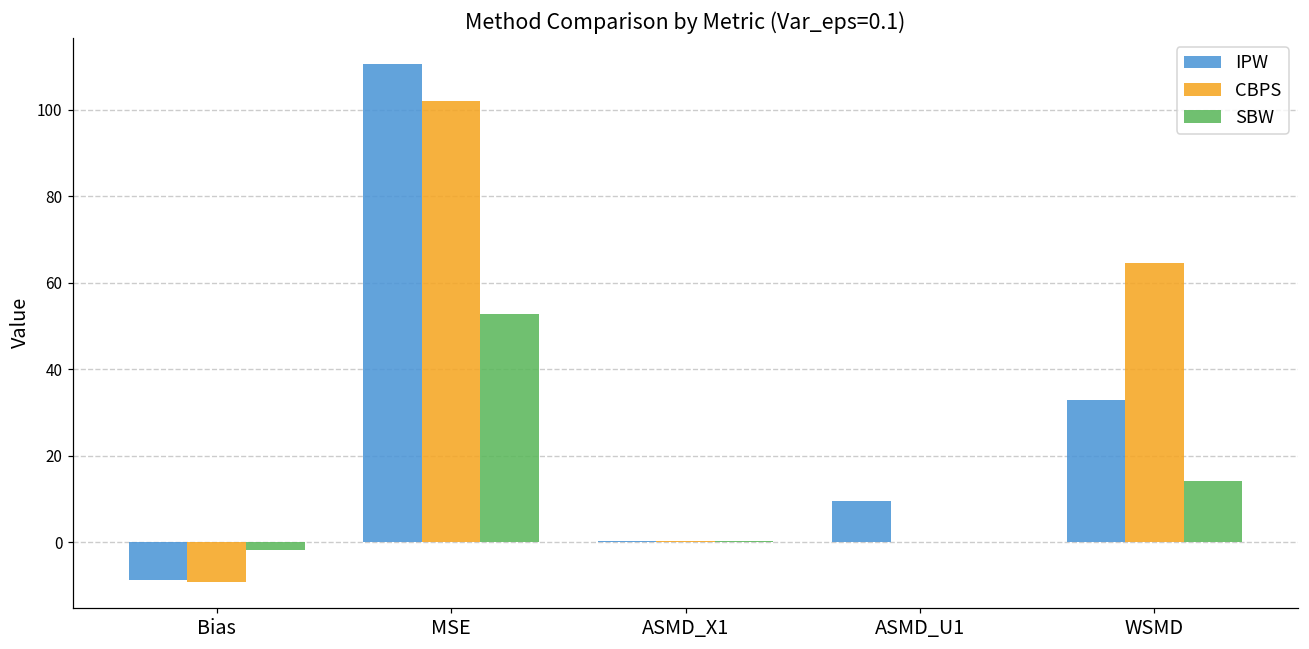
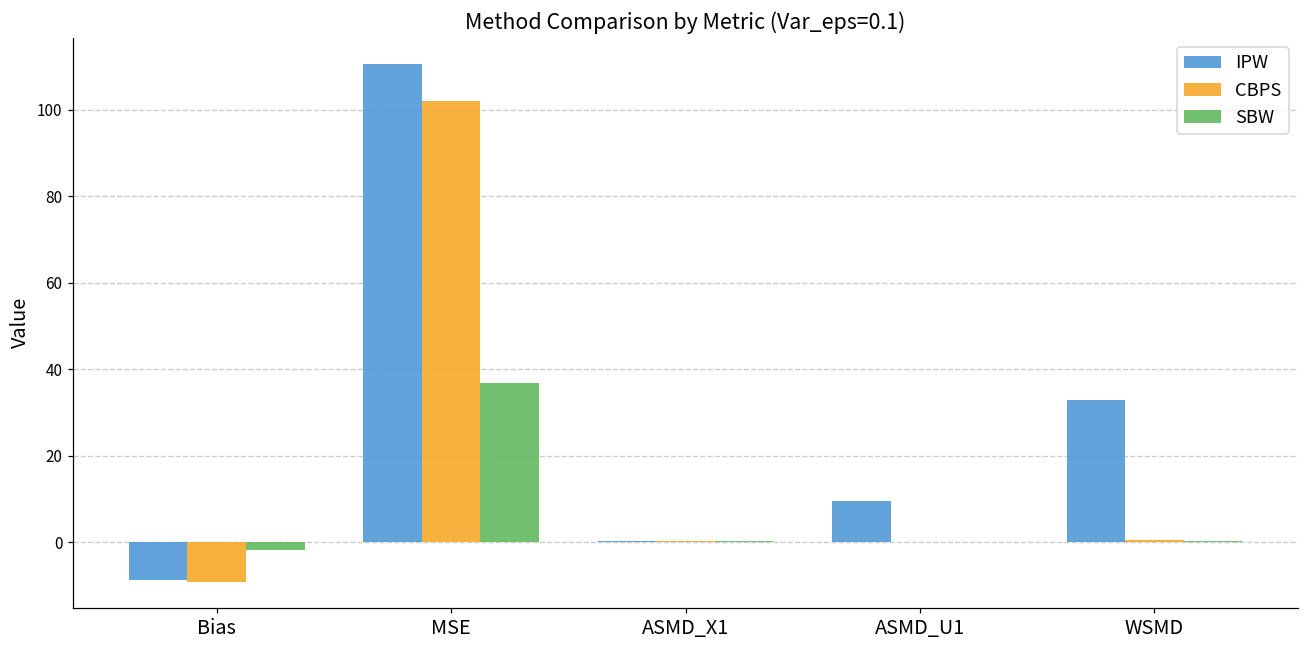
SBW, MSE: 53 -> 37
CBPS, WSMD: 65 -> 1
SBW, WSMD: 14 -> 0
